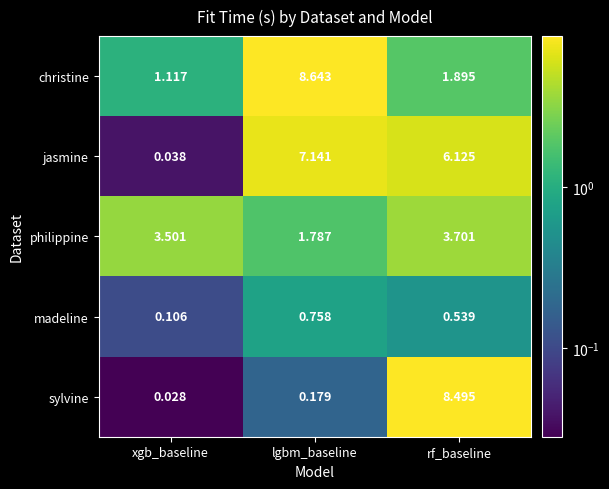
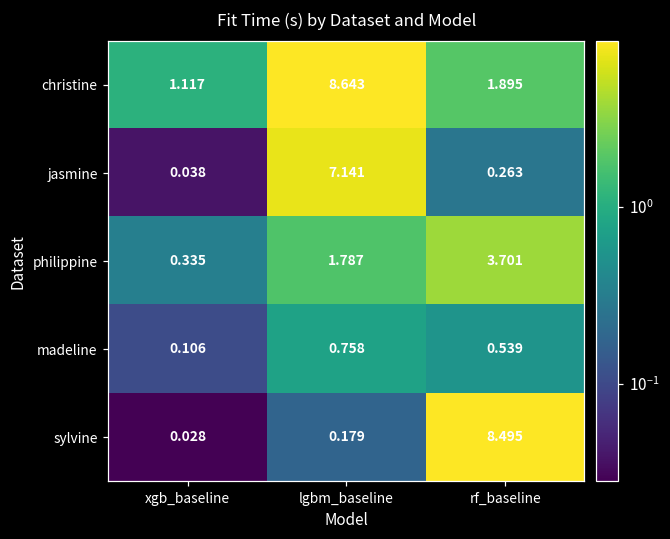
jasmine, rf_baseline: 6.125 -> 0.263
philippine, xgb_baseline: 3.501 -> 0.335
